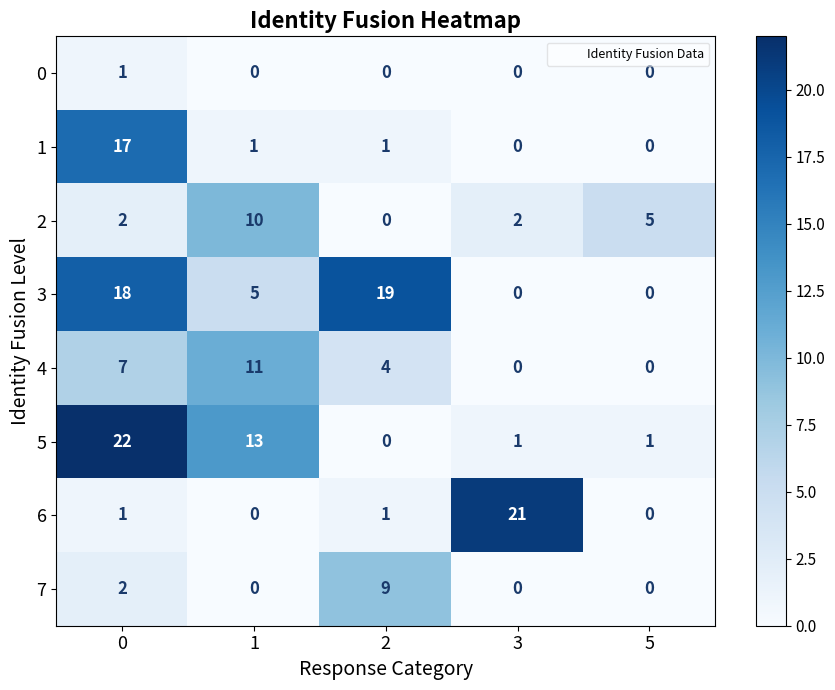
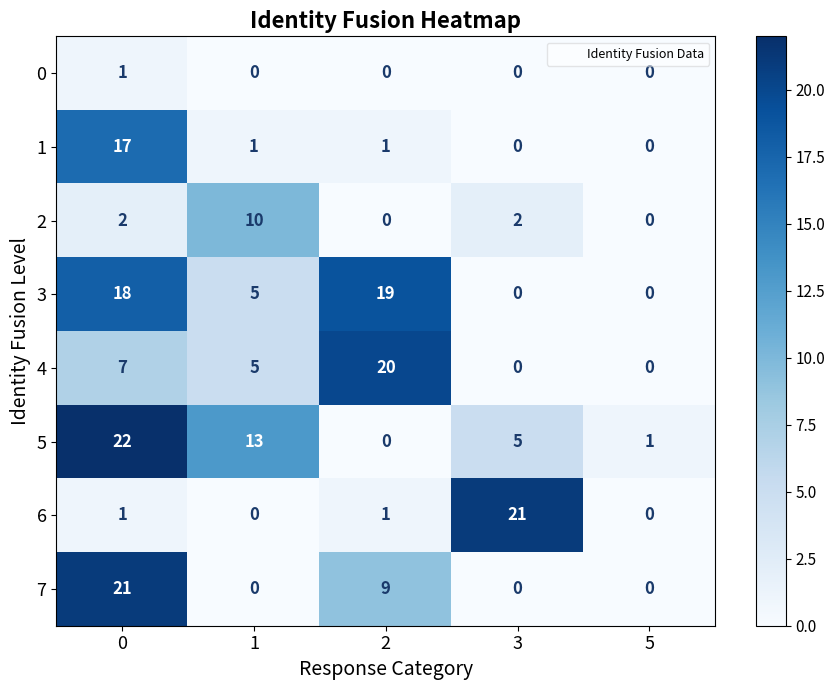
2, 5: 5 -> 0
4, 1: 11 -> 5
4, 2: 4 -> 20
5, 3: 1 -> 5
7, 0: 2 -> 21
